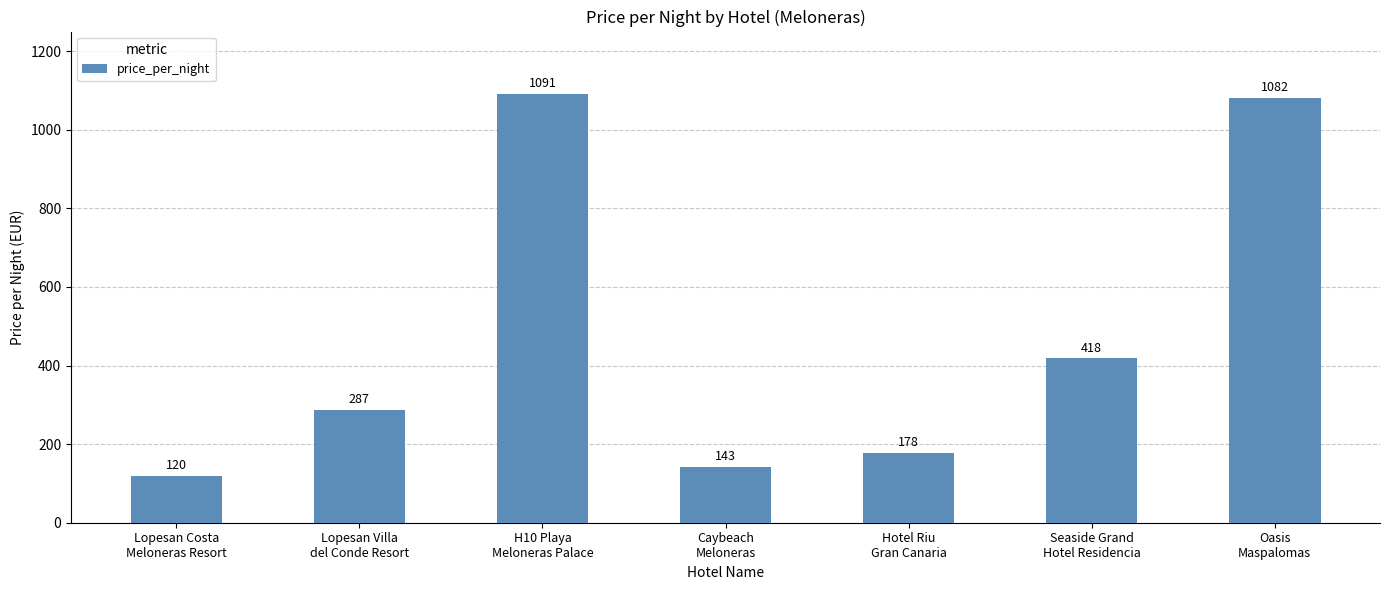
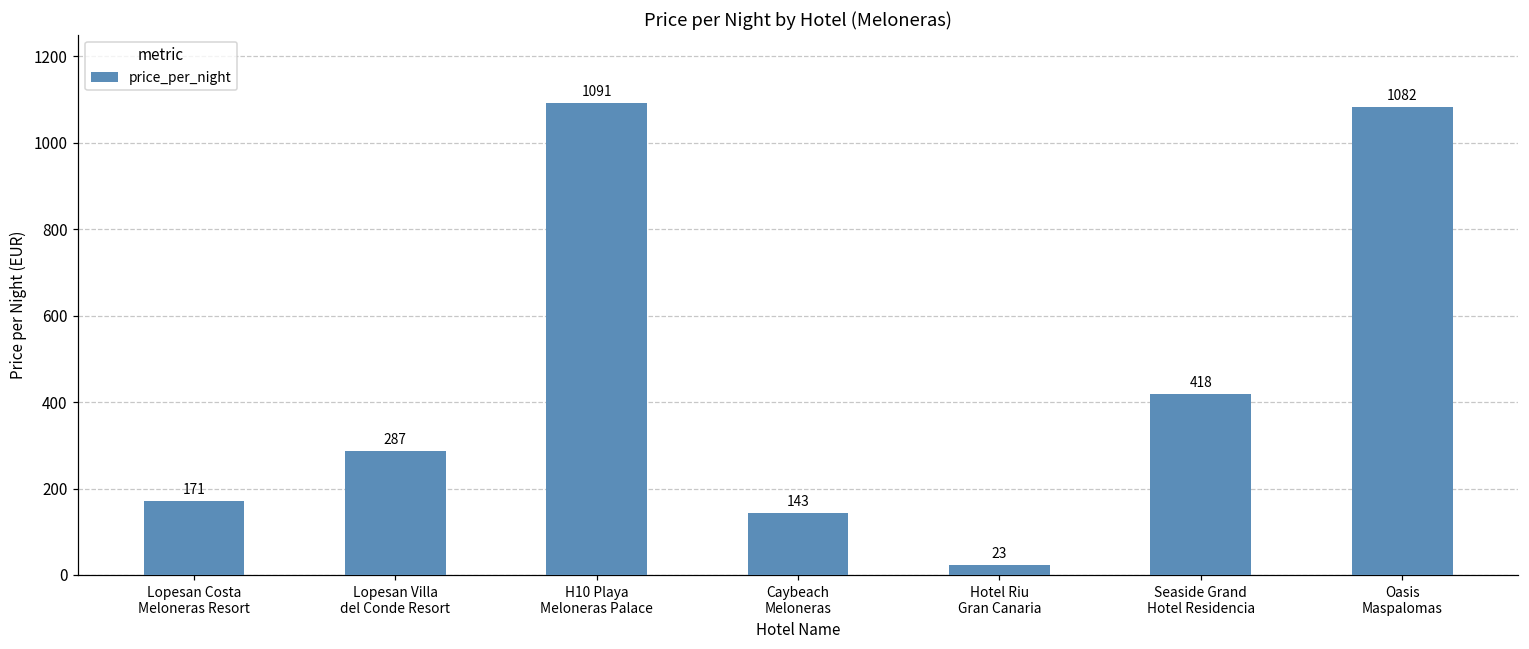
Lopesan Costa Meloneras Resort: 120 -> 171
Hotel Riu Gran Canaria: 178 -> 23
